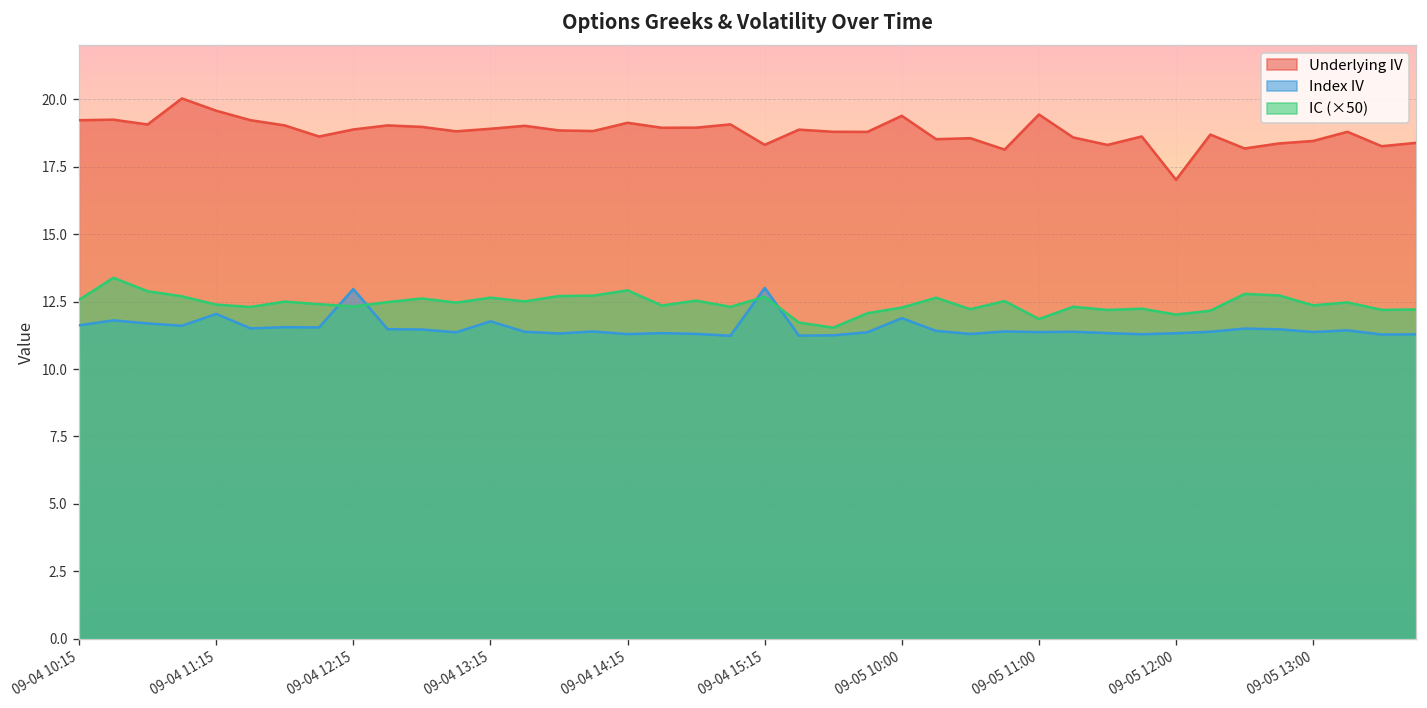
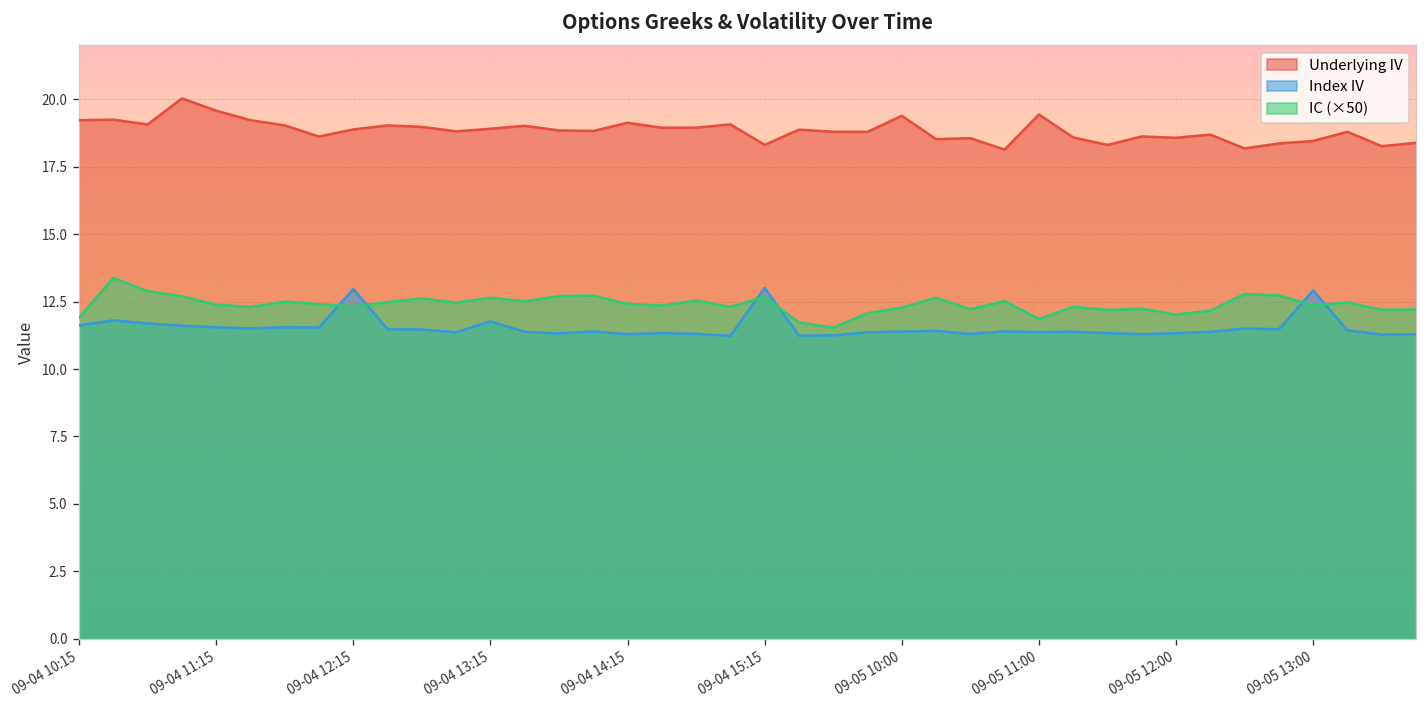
IC (×50), 09-04 10:15: 12.6 -> 11.9
Index IV, 09-04 11:15: 12.0 -> 11.5
IC (×50), 09-04 14:15: 12.9 -> 12.4
Index IV, 09-05 10:00: 11.9 -> 11.4
Underlying IV, 09-05 12:00: 17.0 -> 18.6
Index IV, 09-05 13:00: 11.4 -> 12.9
